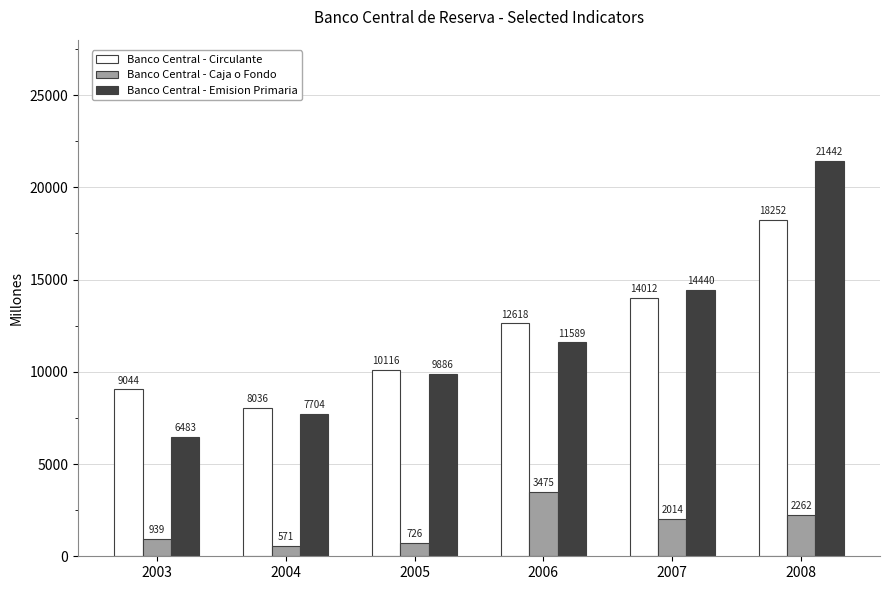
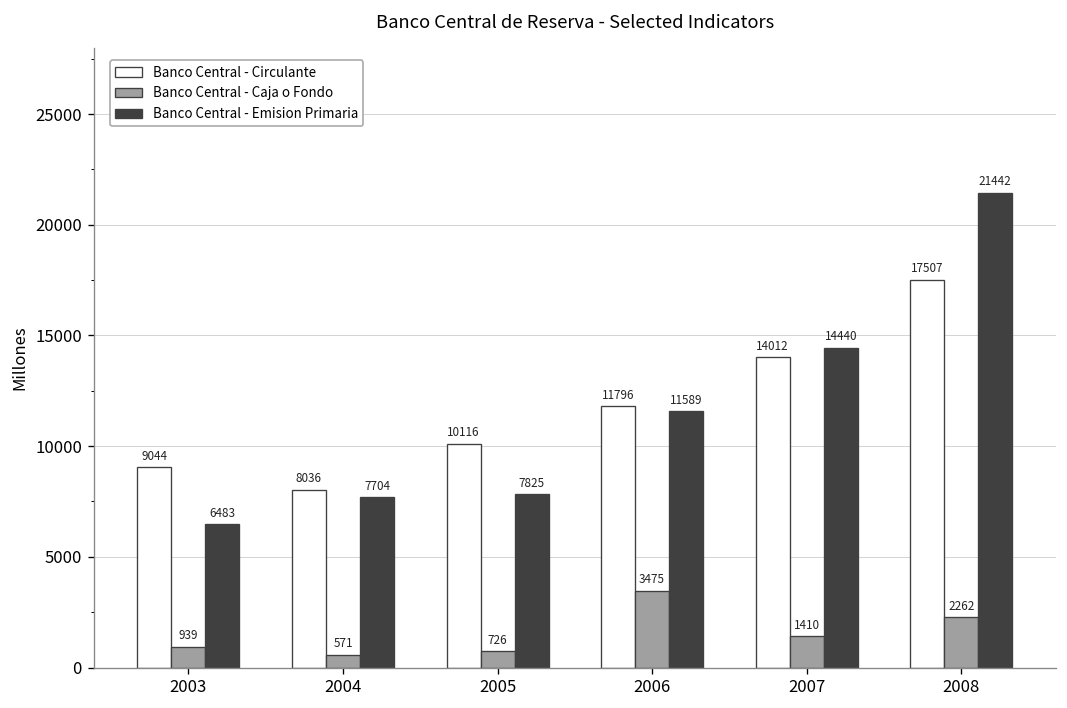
Banco Central - Emision Primaria, 2005: 9886 -> 7825
Banco Central - Circulante, 2006: 12618 -> 11796
Banco Central - Caja o Fondo, 2007: 2014 -> 1410
Banco Central - Circulante, 2008: 18252 -> 17507
